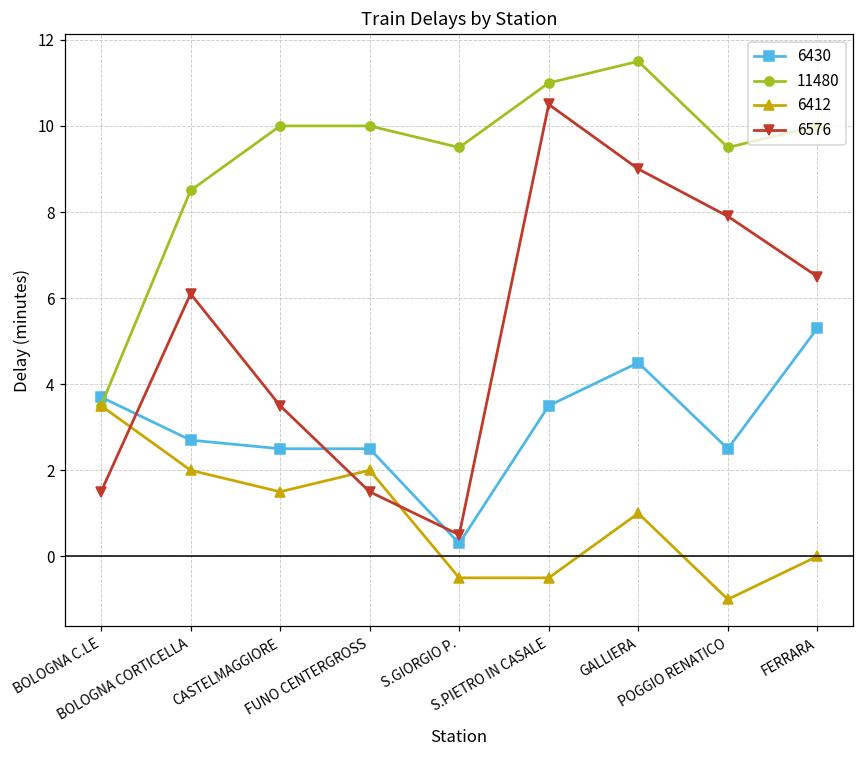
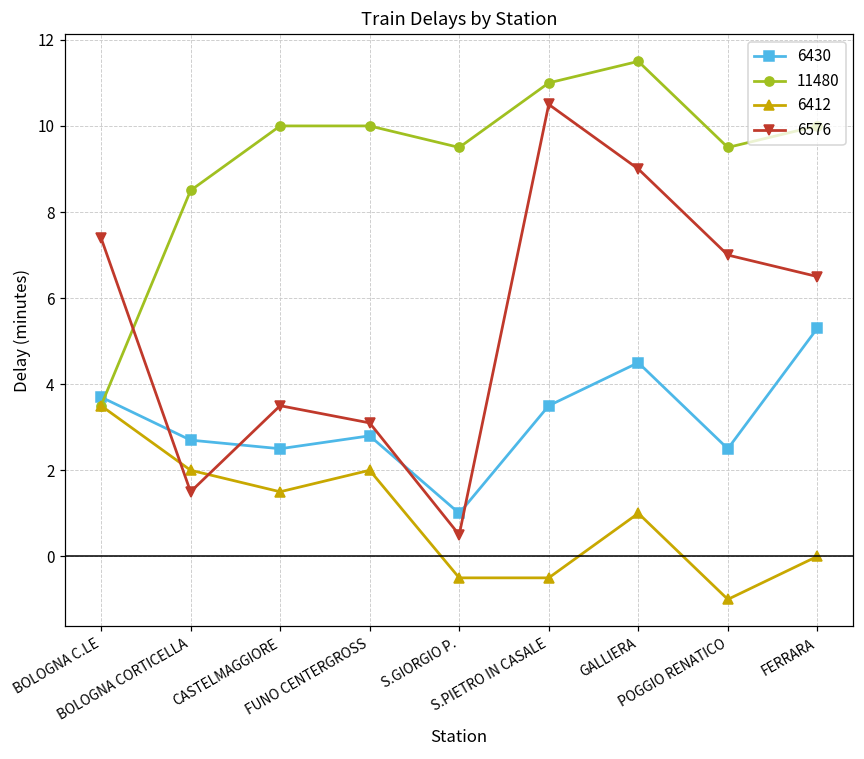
6576, BOLOGNA C.LE: 1.5 -> 7.4
6576, BOLOGNA CORTICELLA: 6.1 -> 1.5
6430, FUNO CENTERGROSS: 2.5 -> 2.8
6576, FUNO CENTERGROSS: 1.5 -> 3.1
6430, S.GIORGIO P.: 0.3 -> 1.0
6576, POGGIO RENATICO: 7.9 -> 7.0
